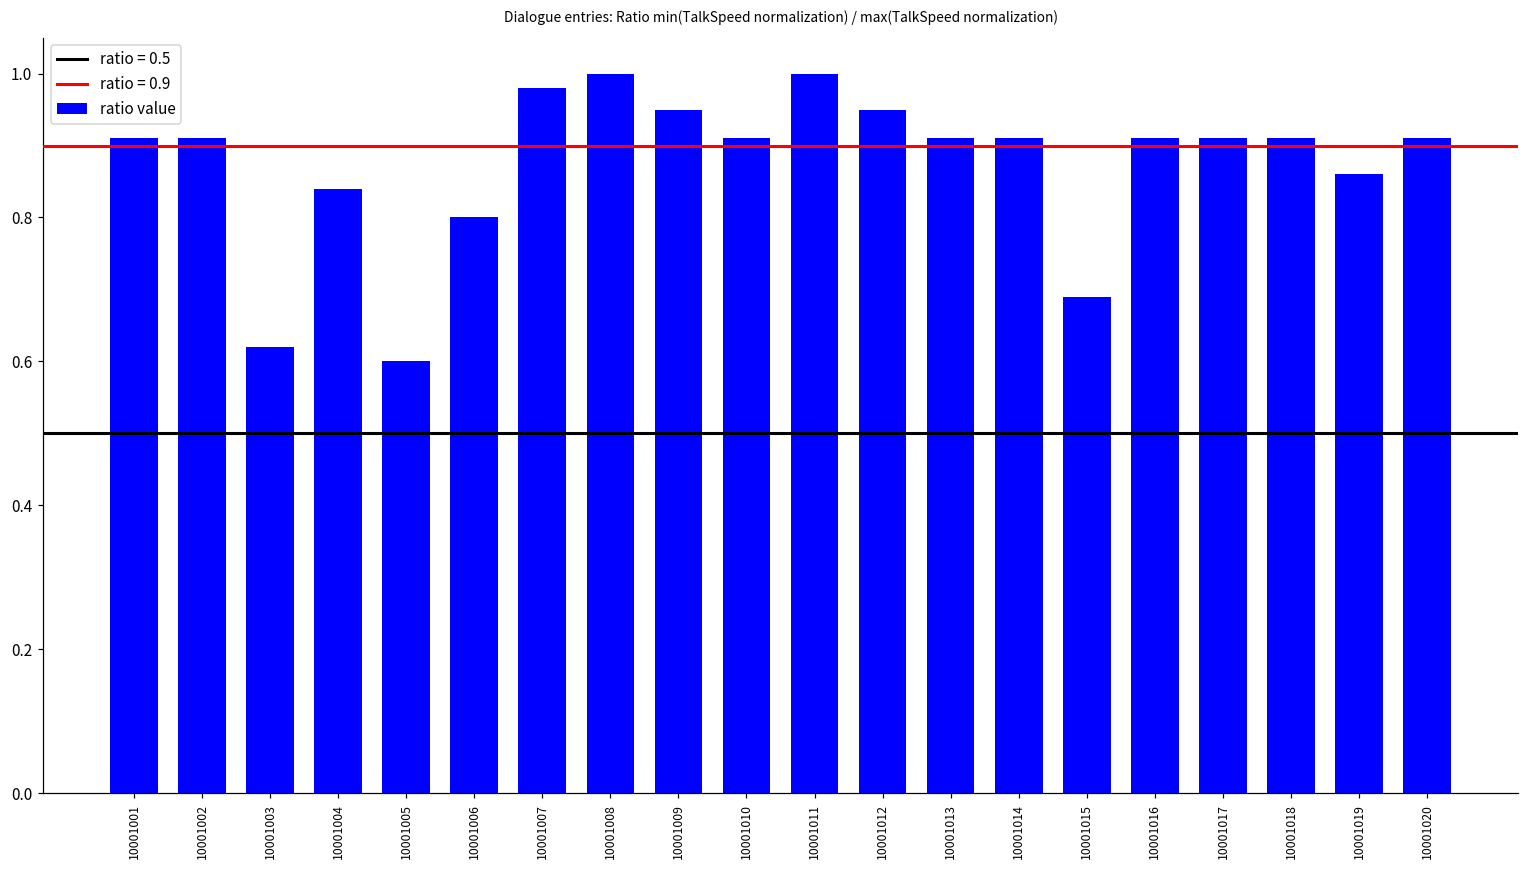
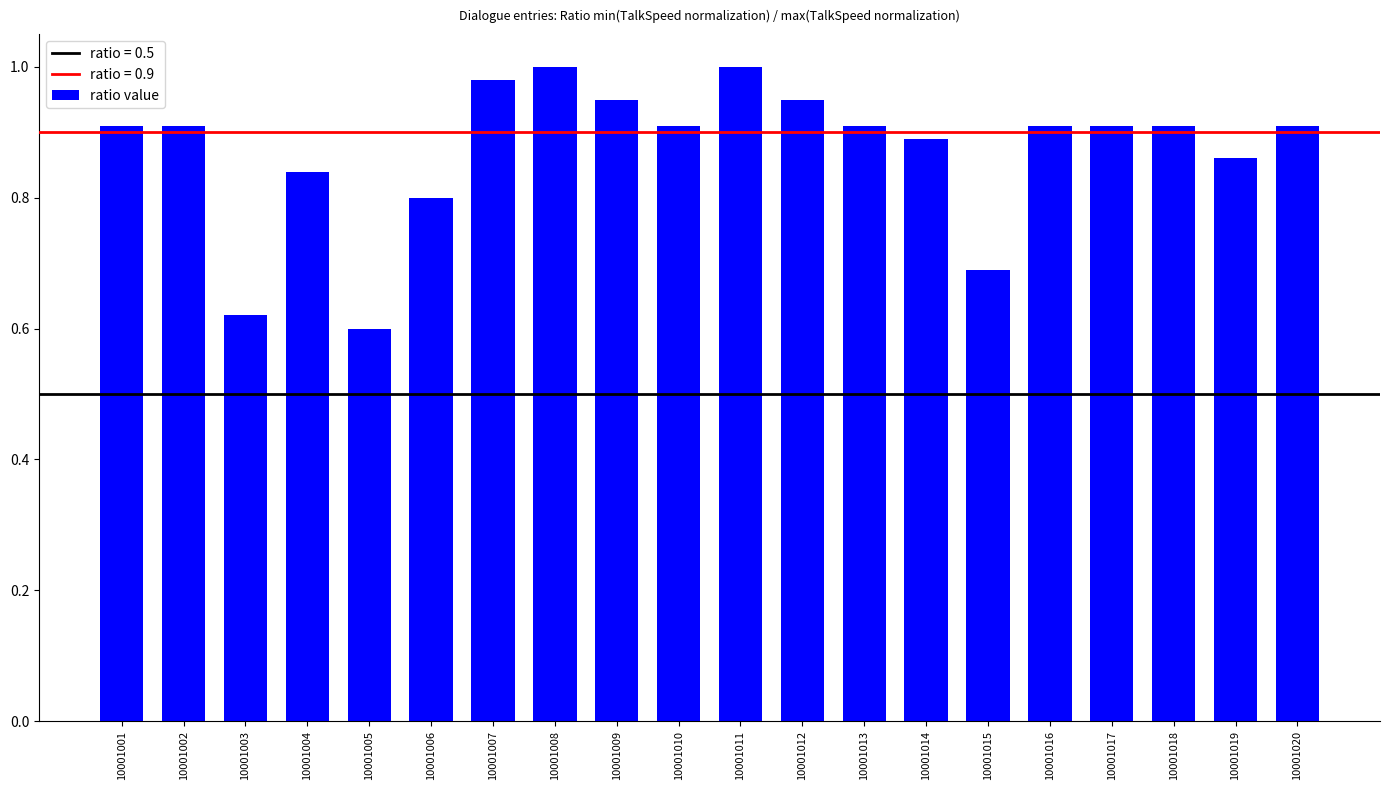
10001014: 0.91 -> 0.89
